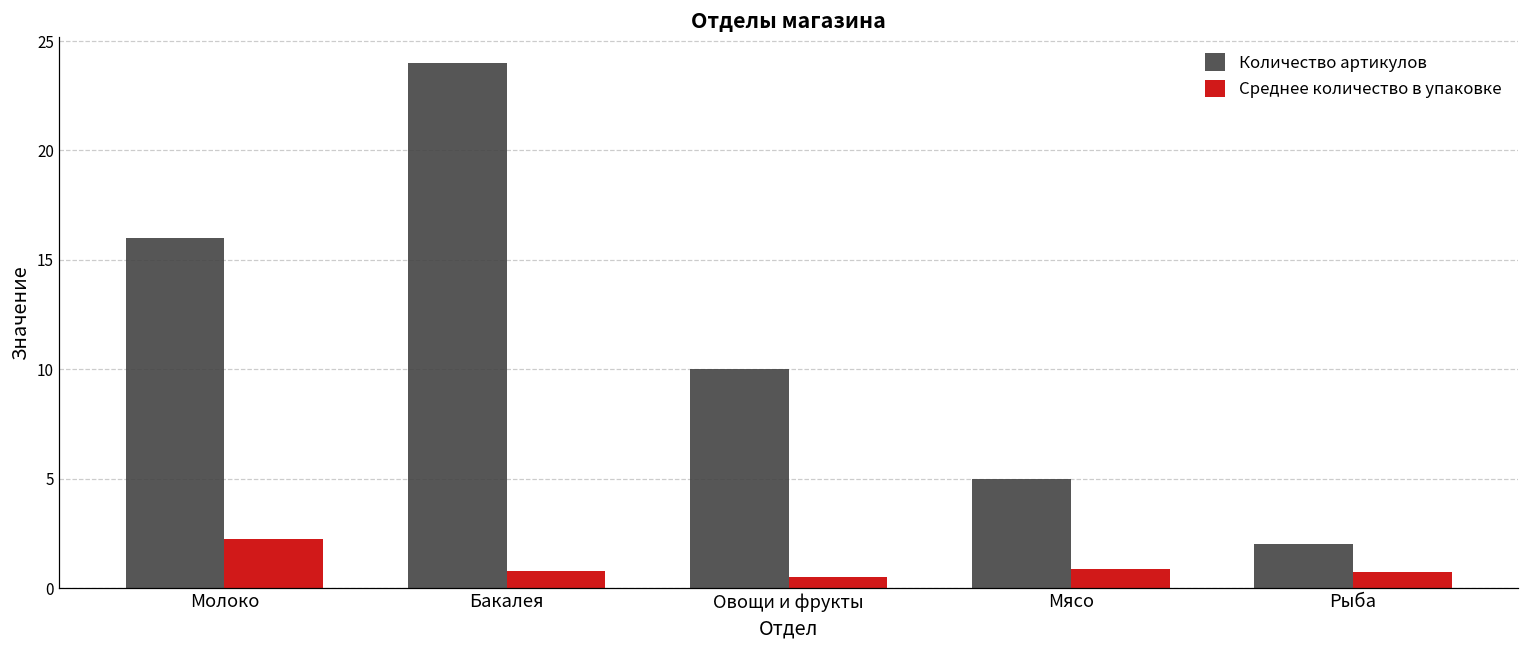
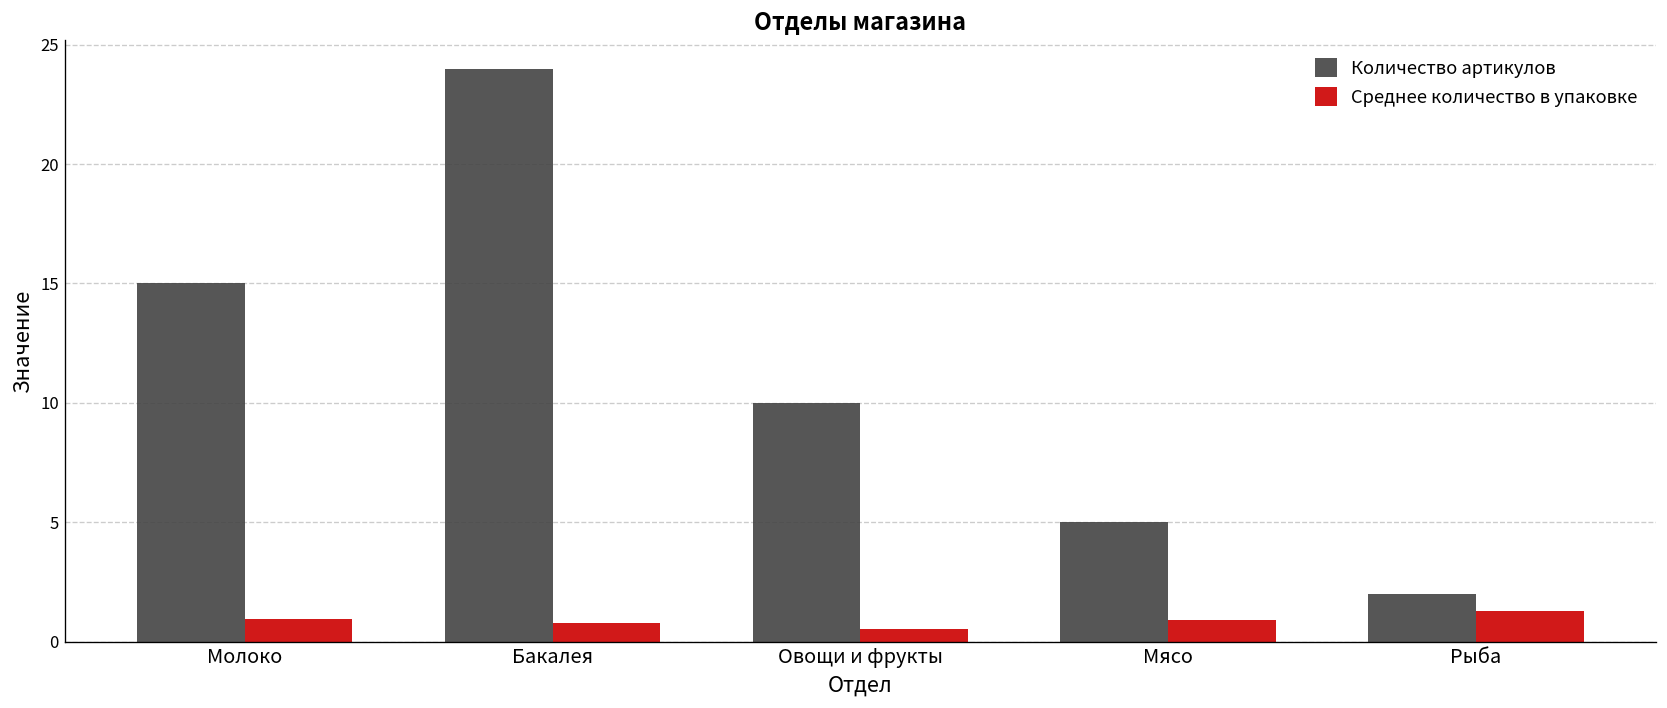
Количество артикулов, Молоко: 16 -> 15
Среднее количество в упаковке, Молоко: 2.3 -> 0.9
Среднее количество в упаковке, Рыба: 0.7 -> 1.3
